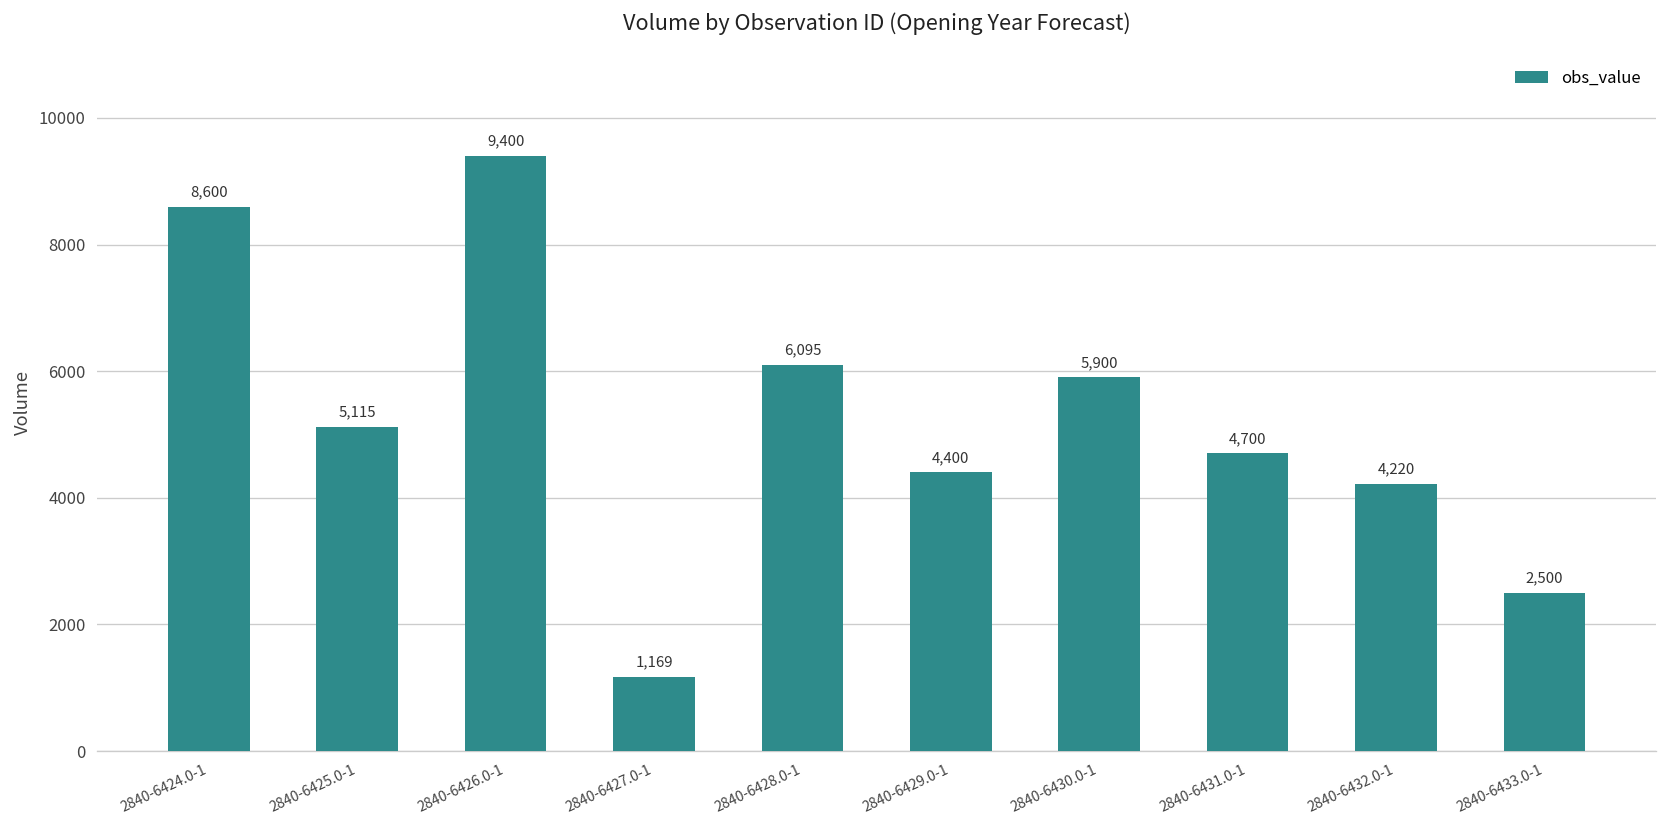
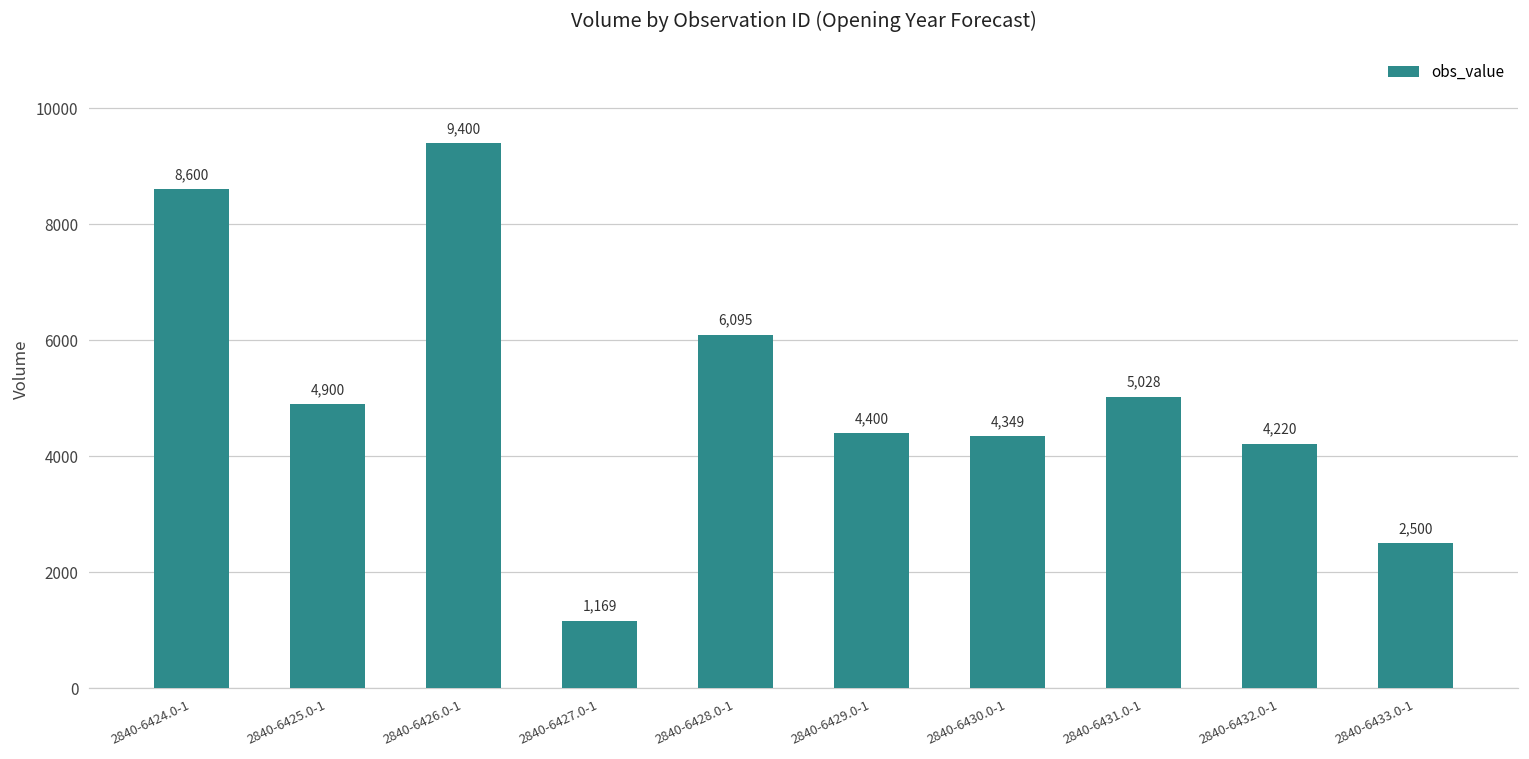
2840-6425.0-1: 5,115 -> 4,900
2840-6430.0-1: 5,900 -> 4,349
2840-6431.0-1: 4,700 -> 5,028
